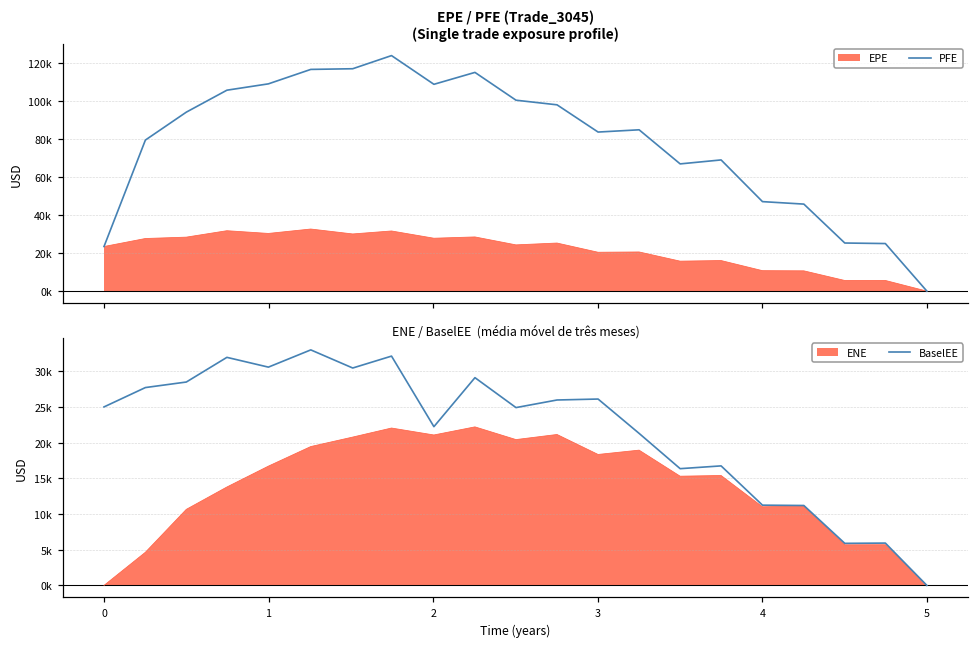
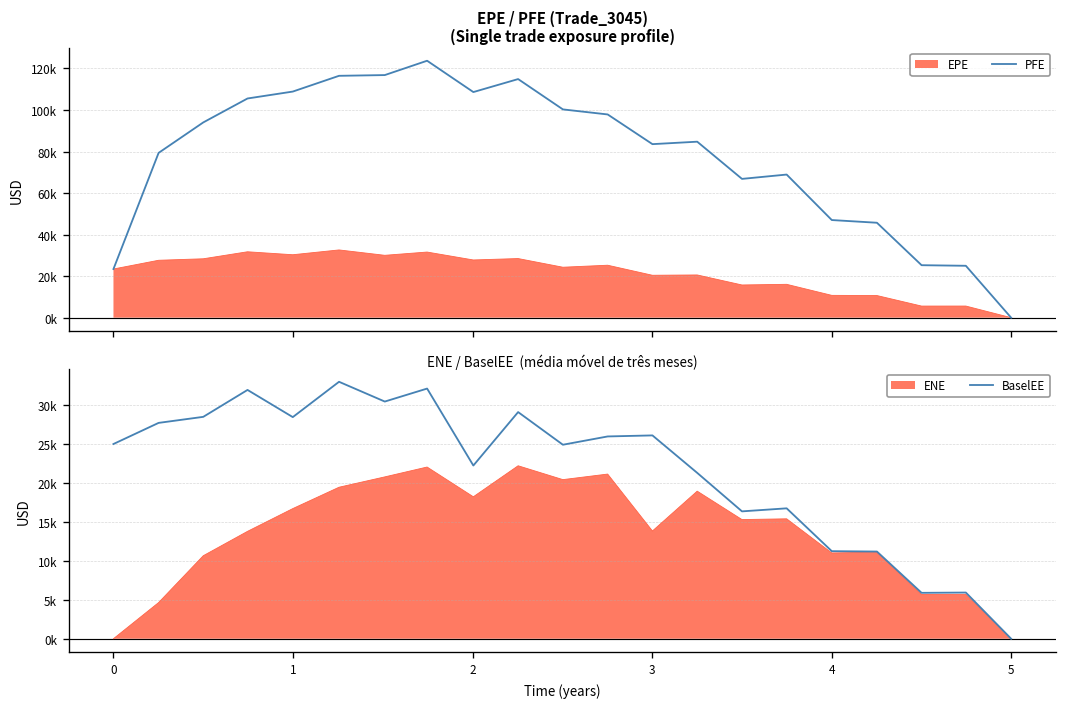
ENE / BaselEE (média móvel de três meses), BaselEE, 1: 31000 -> 28000
ENE / BaselEE (média móvel de três meses), ENE, 2: 21000 -> 18000
ENE / BaselEE (média móvel de três meses), ENE, 3: 18000 -> 14000
